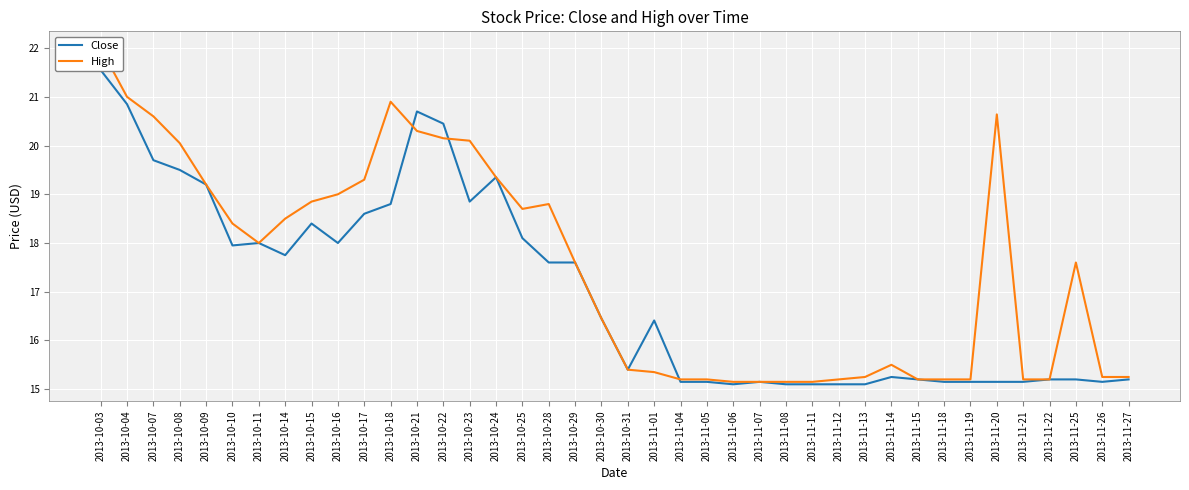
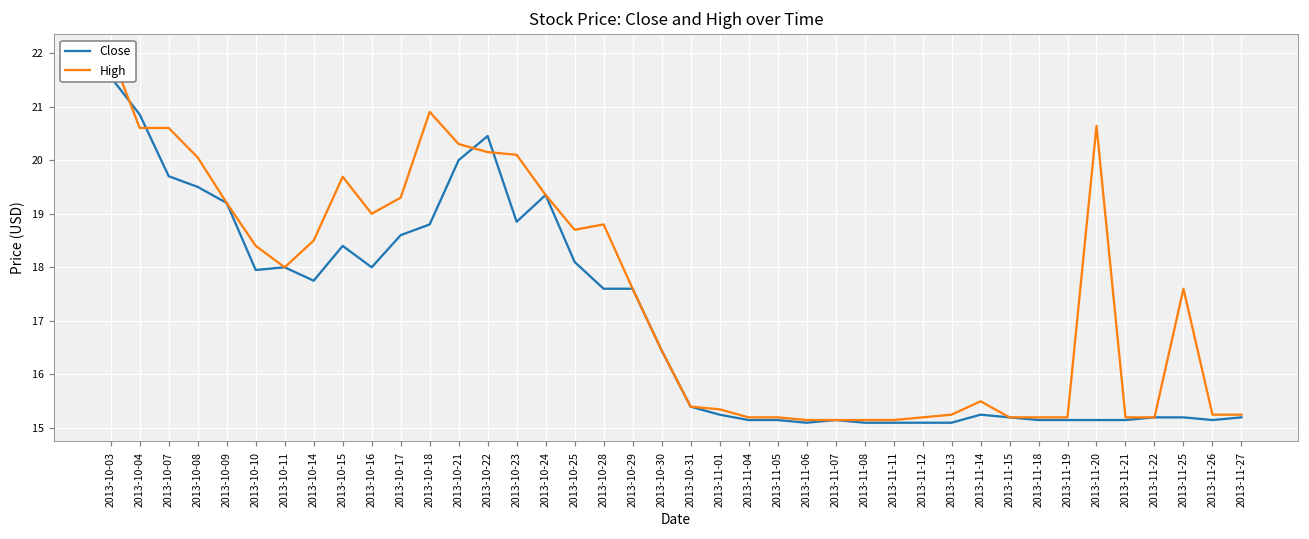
High, 2013-10-04: 21.0 -> 20.6
High, 2013-10-15: 18.9 -> 19.7
Close, 2013-10-21: 20.7 -> 20.0
Close, 2013-11-01: 16.4 -> 15.3
